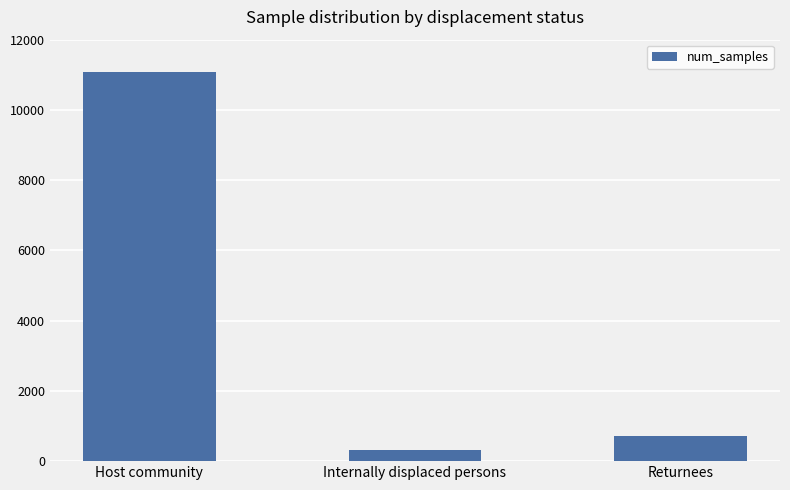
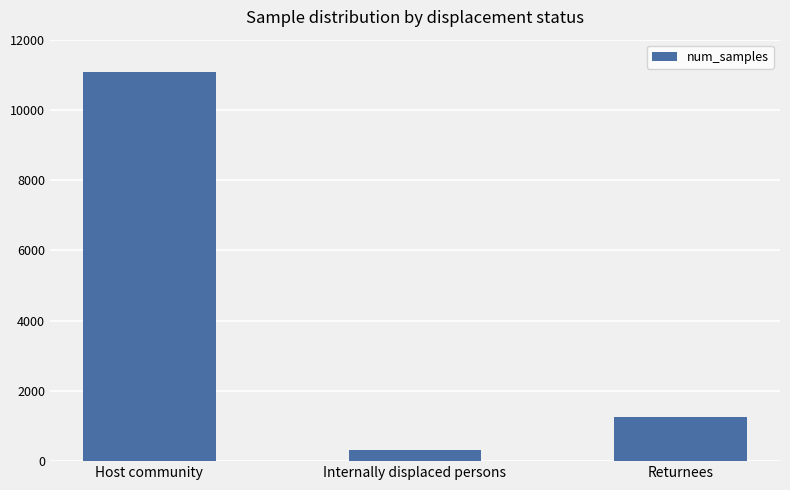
Returnees: 700 -> 1300
